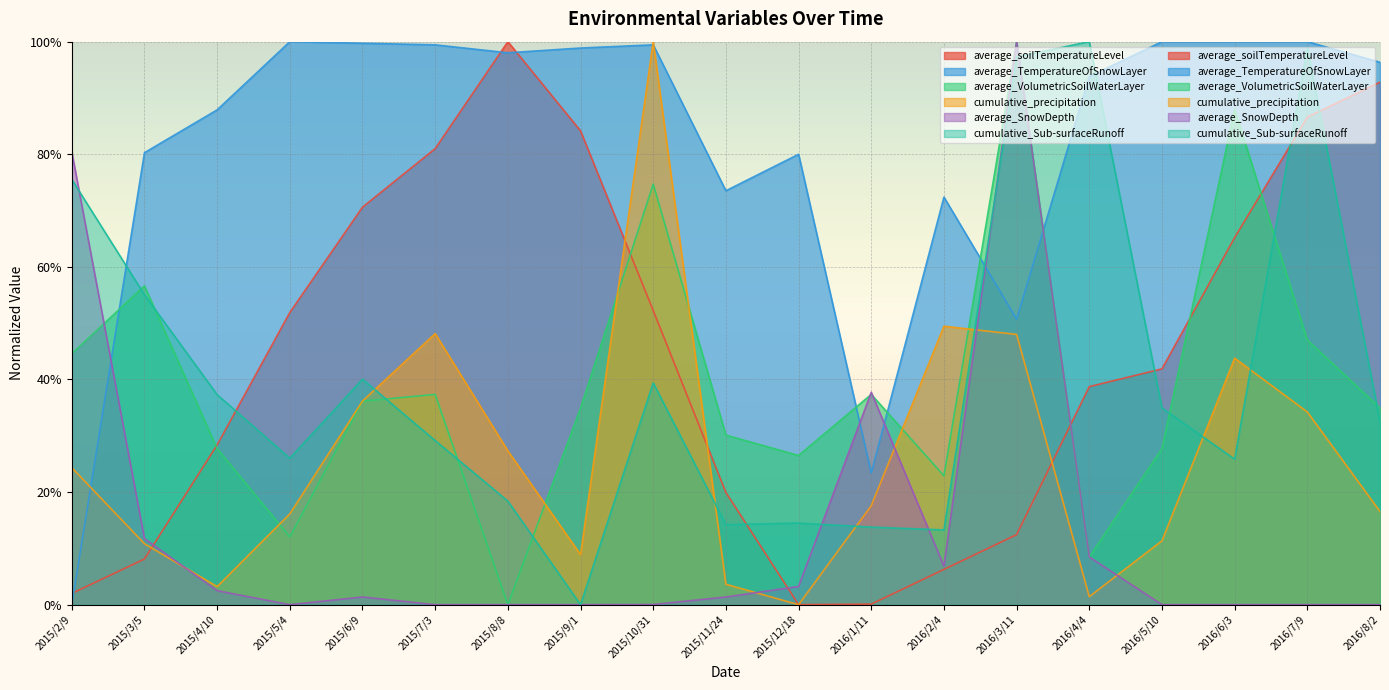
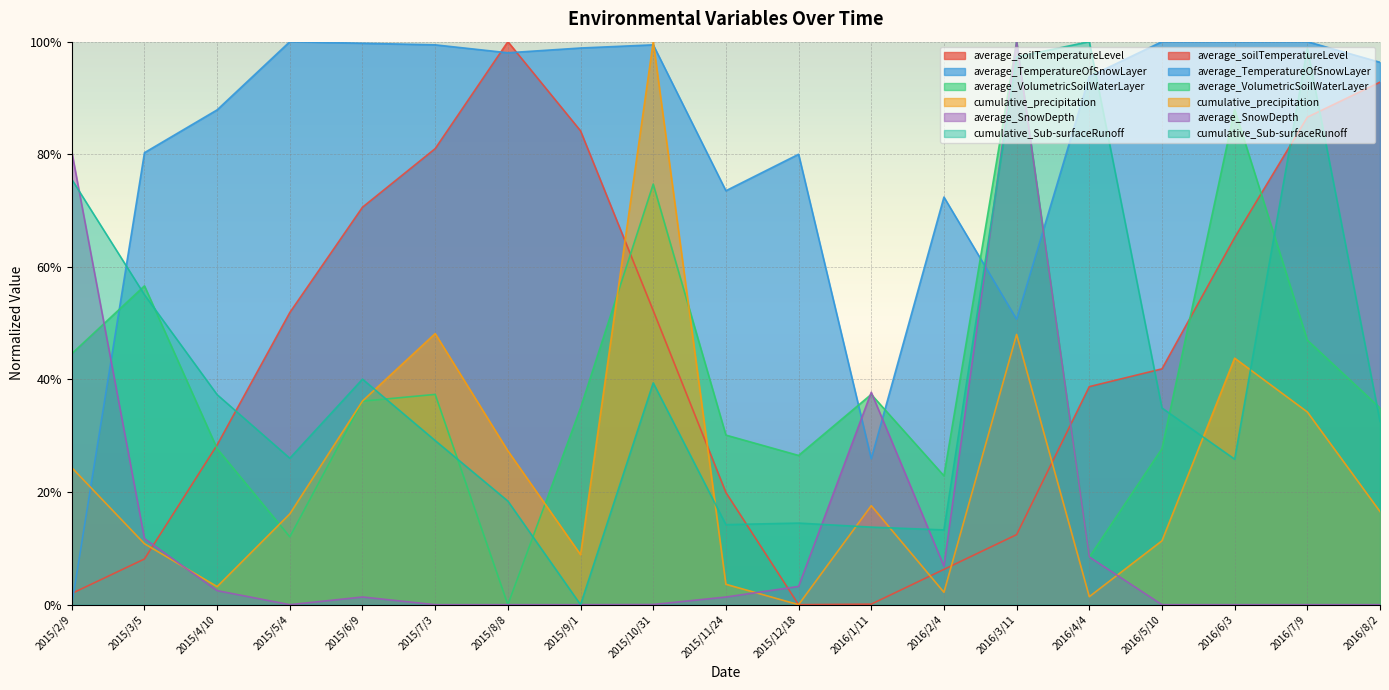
average_TemperatureOfSnowLayer, 2016/1/11: 23% -> 26%
cumulative_precipitation, 2016/2/4: 49% -> 2%
